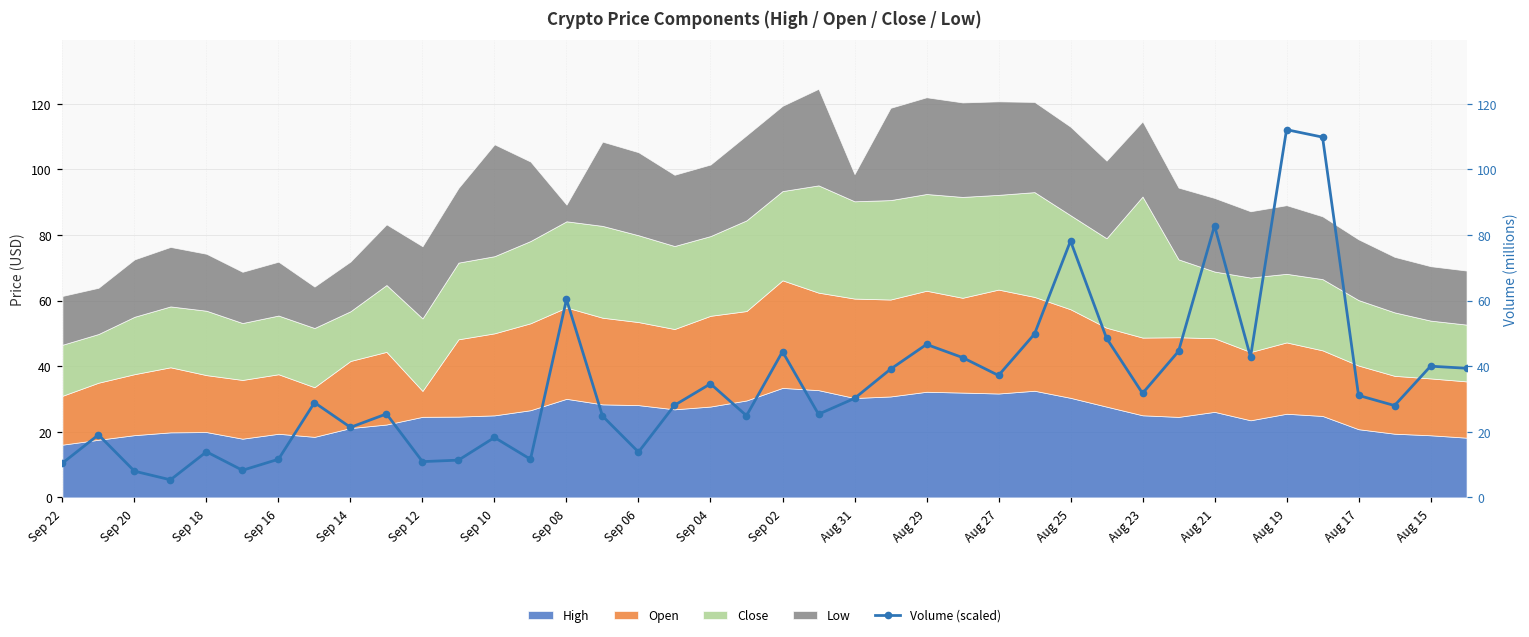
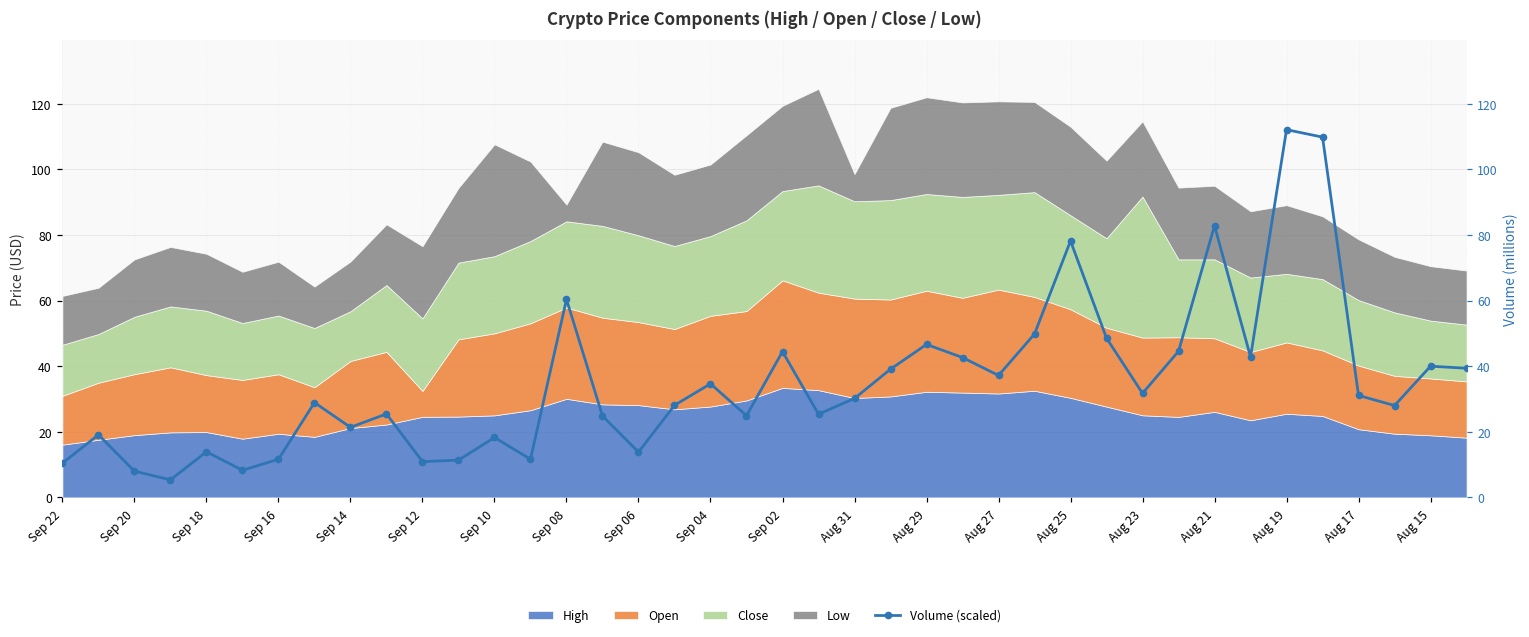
Close, Aug 21: 20 -> 24
